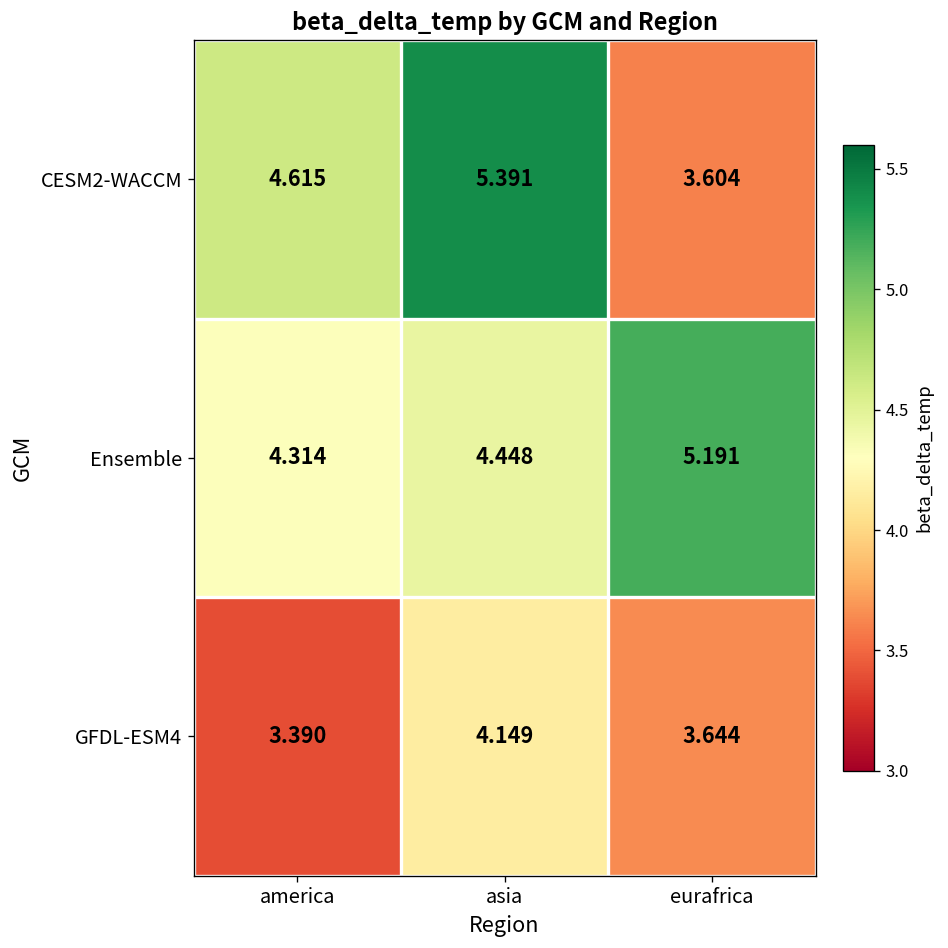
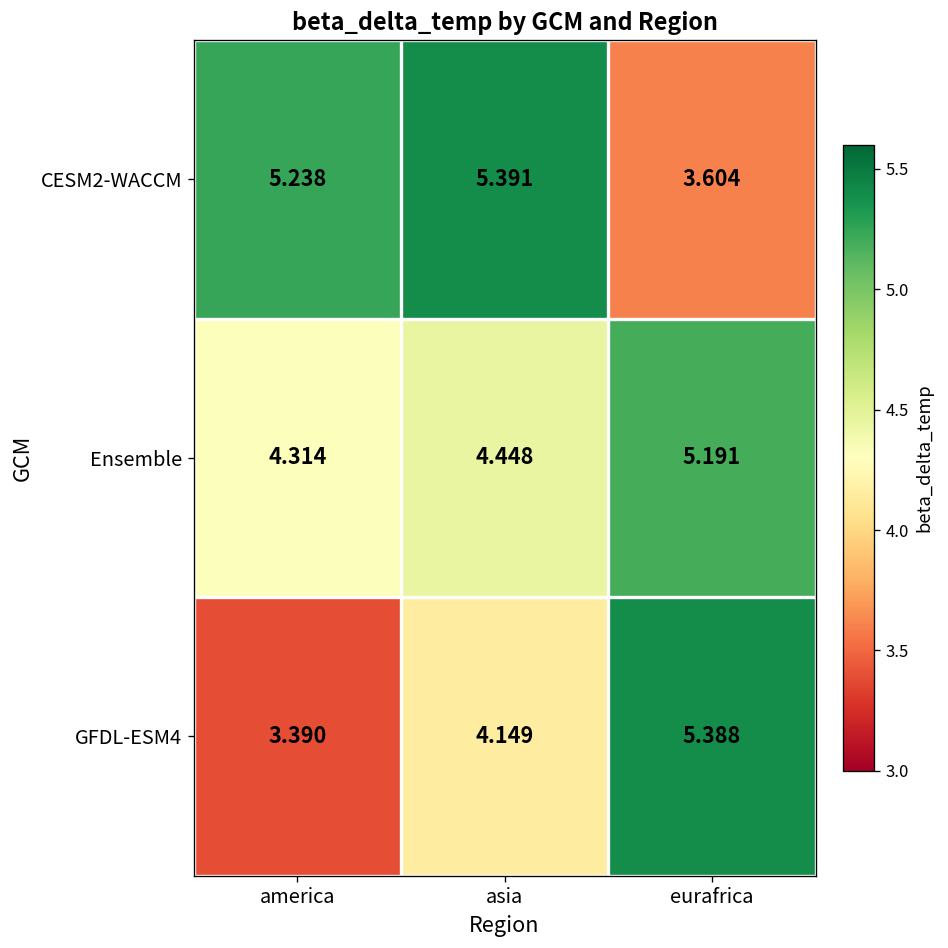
CESM2-WACCM, america: 4.615 -> 5.238
GFDL-ESM4, eurafrica: 3.644 -> 5.388
